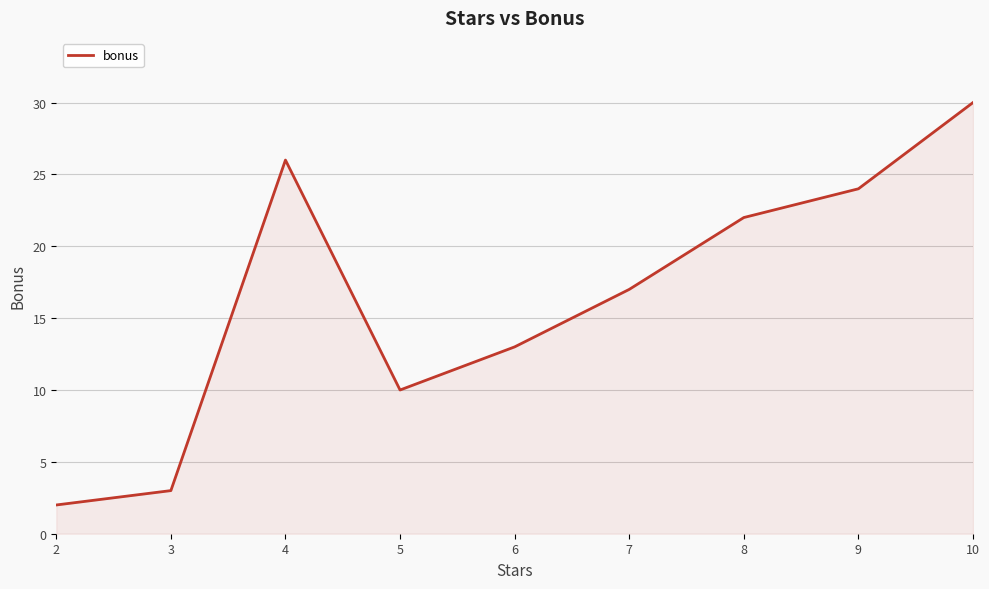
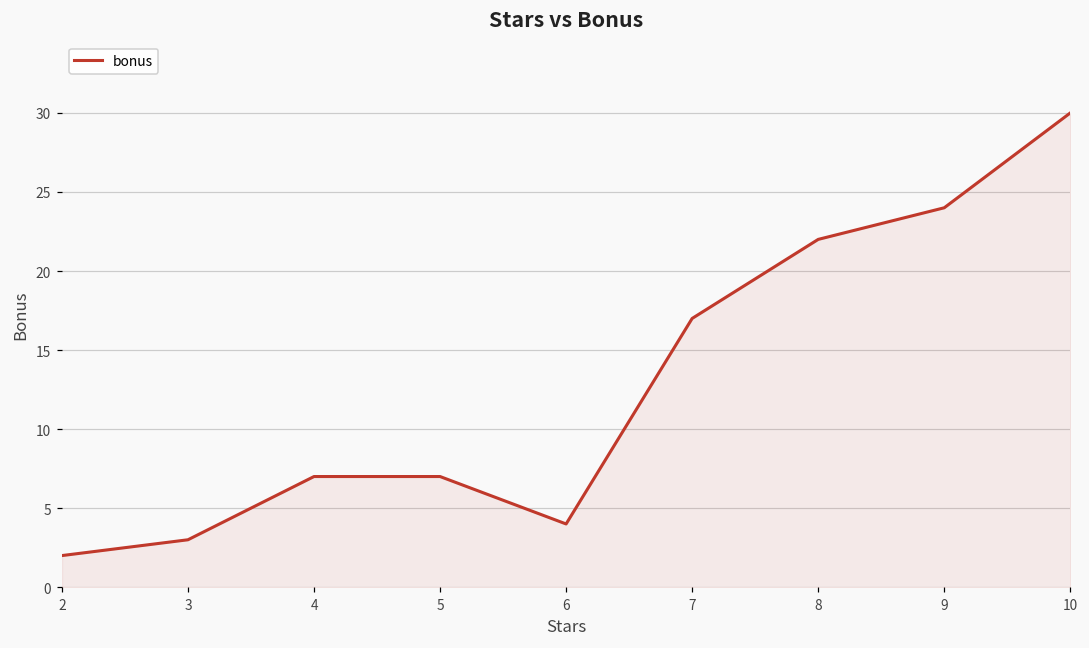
4: 26 -> 7
5: 10 -> 7
6: 13 -> 4
